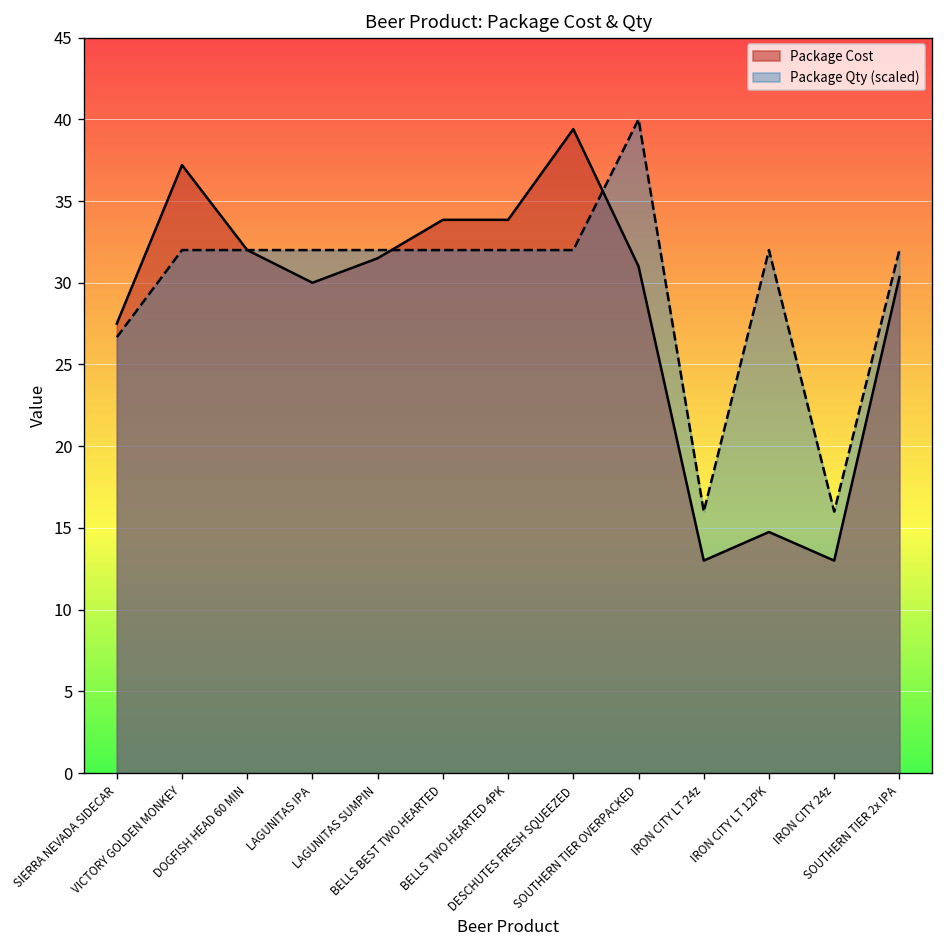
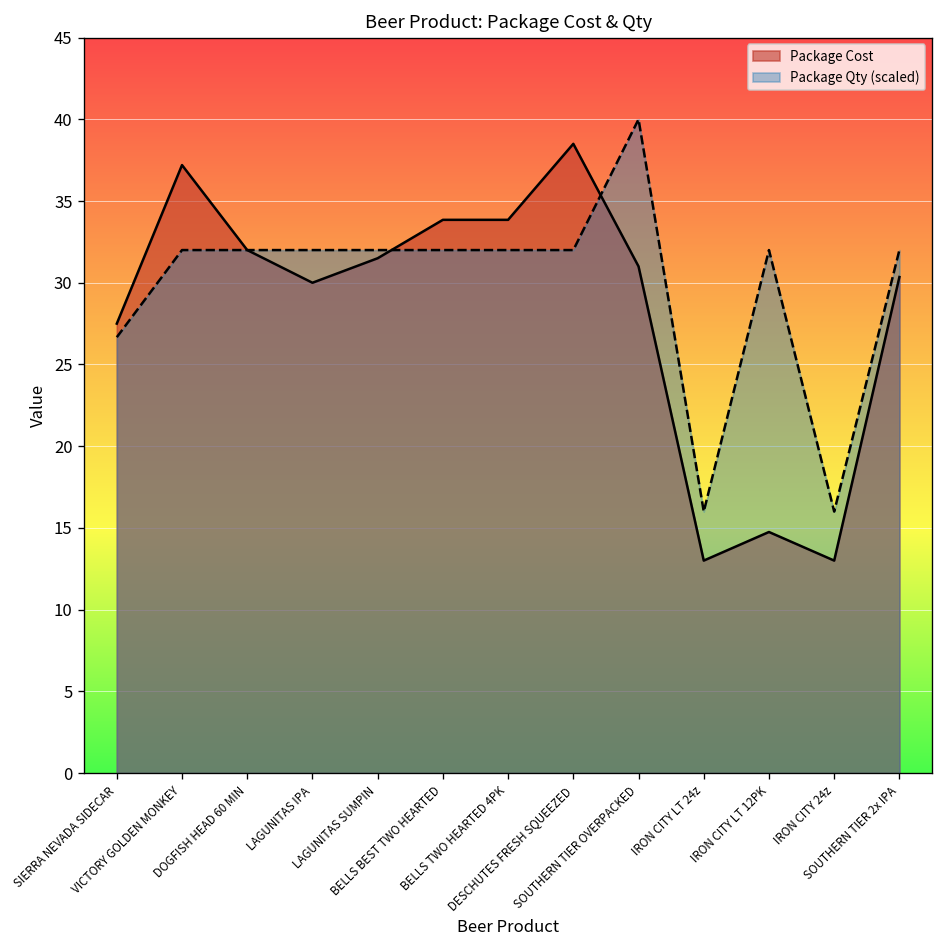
Package Cost, DESCHUTES FRESH SQUEEZED: 39.4 -> 38.5
